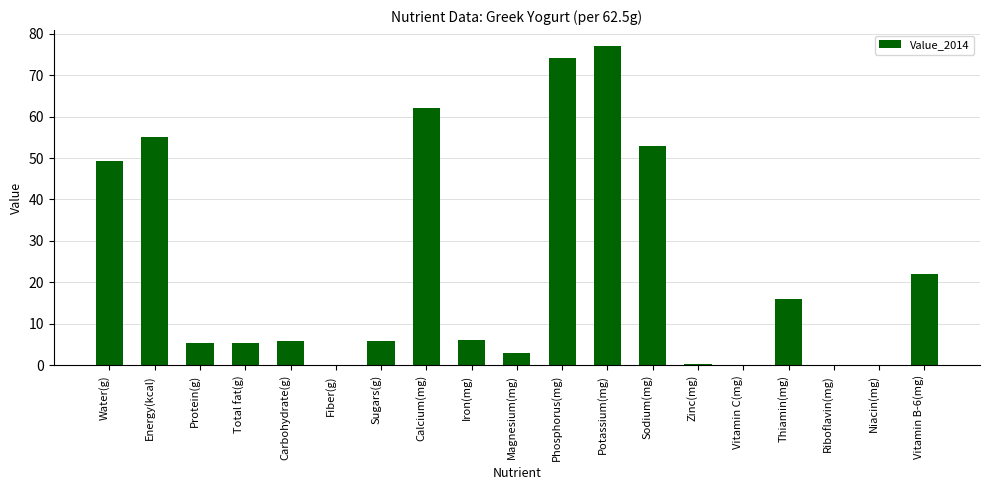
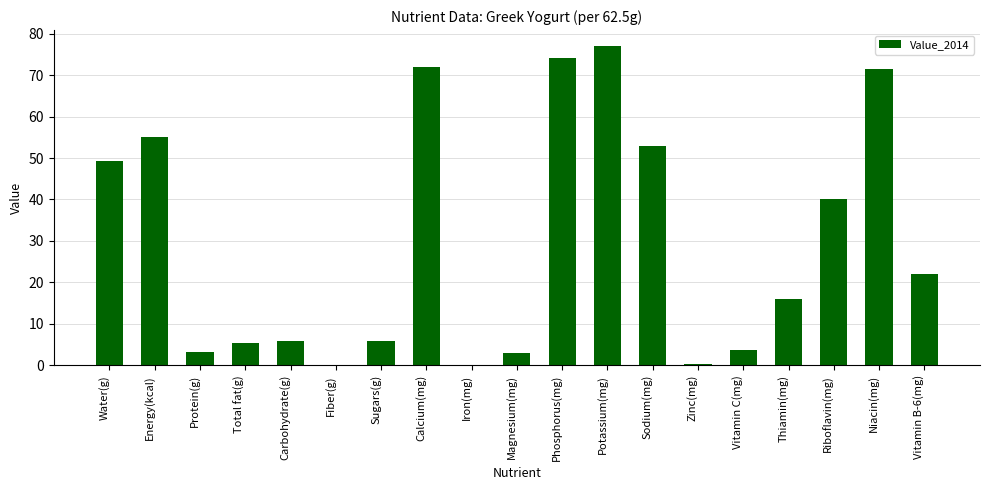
Protein(g): 5 -> 3
Calcium(mg): 62 -> 72
Iron(mg): 6 -> 0
Vitamin C(mg): 0 -> 4
Riboflavin(mg): 0 -> 40
Niacin(mg): 0 -> 71
